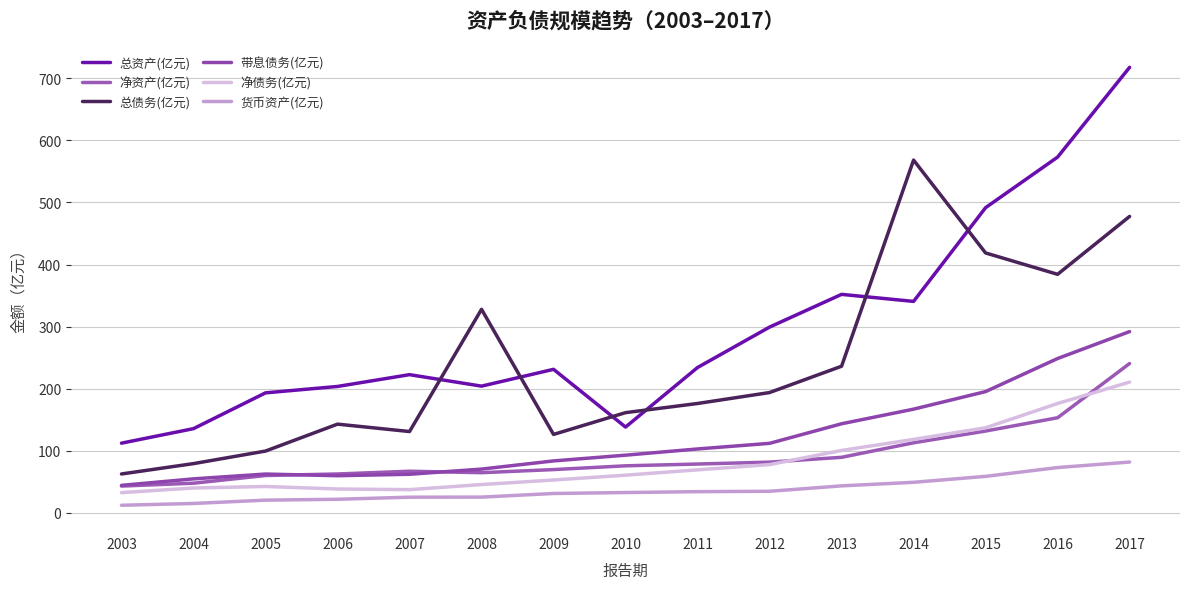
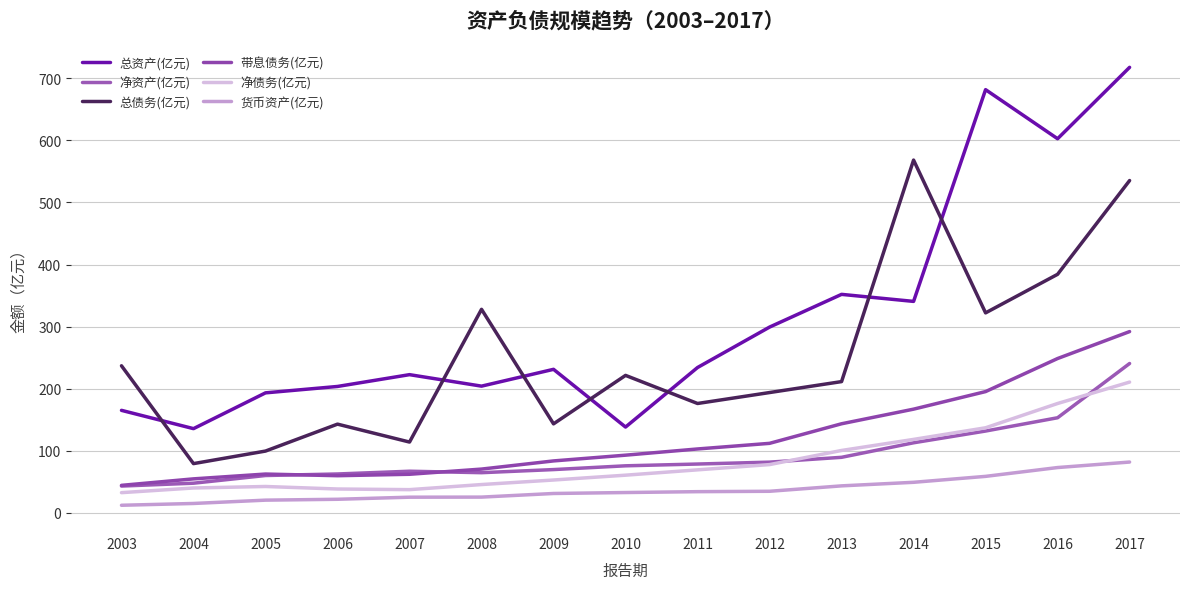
总资产(亿元), 2003: 110 -> 160
总债务(亿元), 2003: 60 -> 240
总债务(亿元), 2007: 130 -> 110
总债务(亿元), 2009: 130 -> 140
总债务(亿元), 2010: 160 -> 220
总债务(亿元), 2013: 240 -> 210
总资产(亿元), 2015: 490 -> 680
总债务(亿元), 2015: 420 -> 320
总资产(亿元), 2016: 570 -> 600
总债务(亿元), 2017: 480 -> 540
